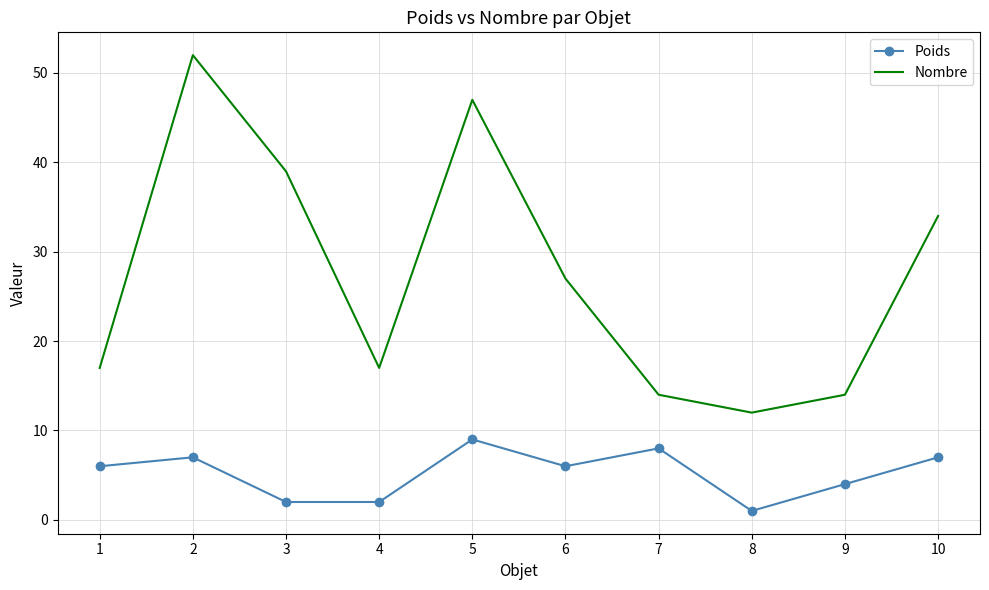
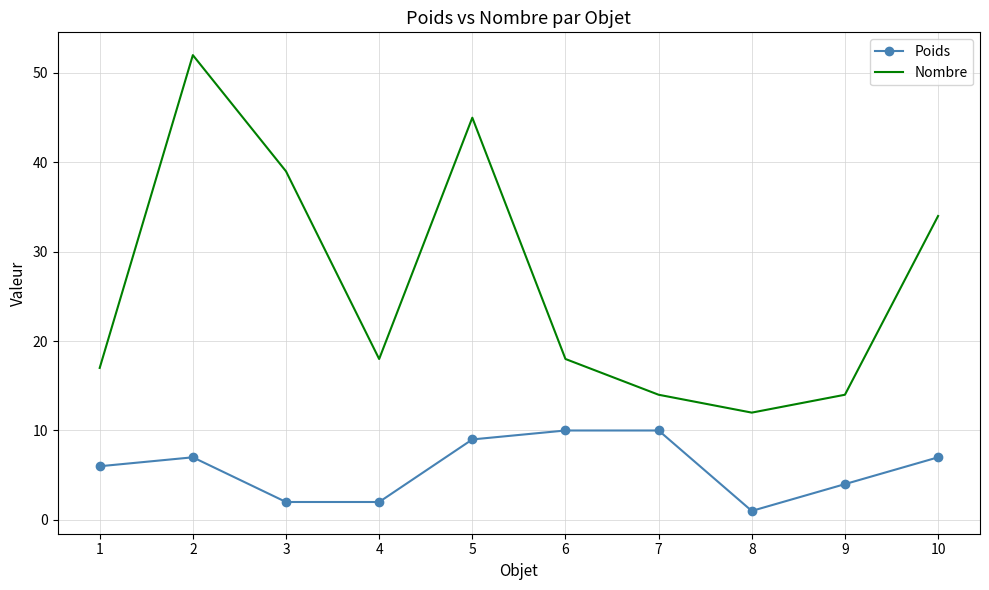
Nombre, 4: 17 -> 18
Nombre, 5: 47 -> 45
Poids, 6: 6 -> 10
Nombre, 6: 27 -> 18
Poids, 7: 8 -> 10
